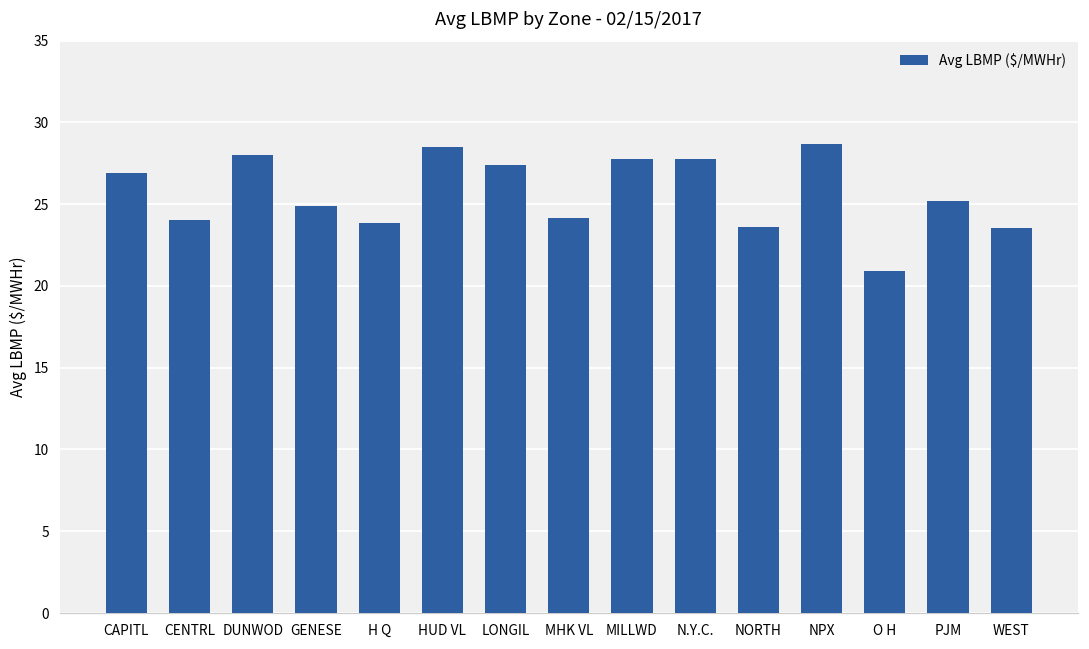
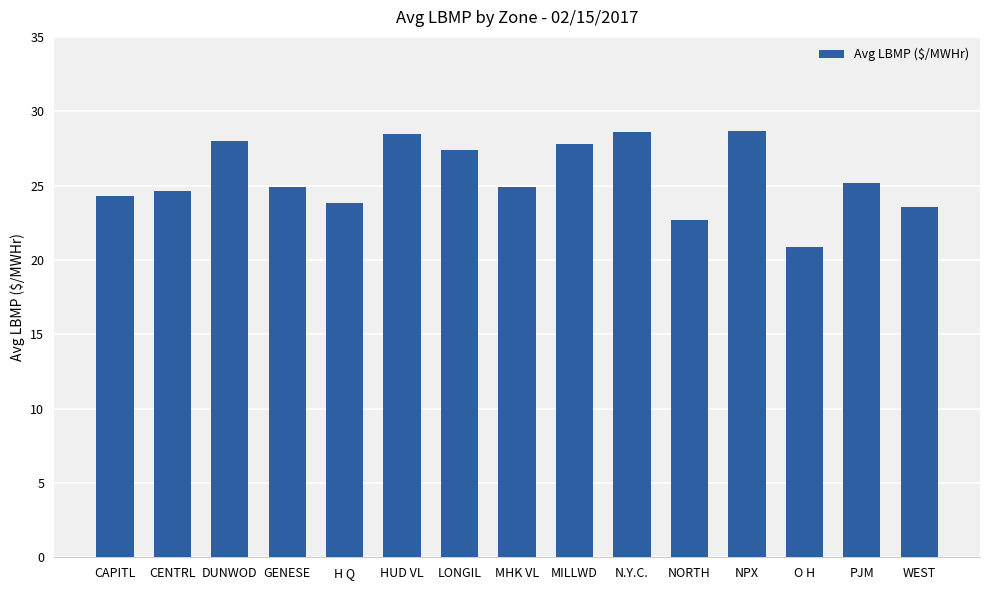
CAPITL: 26.9 -> 24.3
CENTRL: 24.0 -> 24.7
MHK VL: 24.2 -> 24.9
N.Y.C.: 27.8 -> 28.6
NORTH: 23.6 -> 22.7
